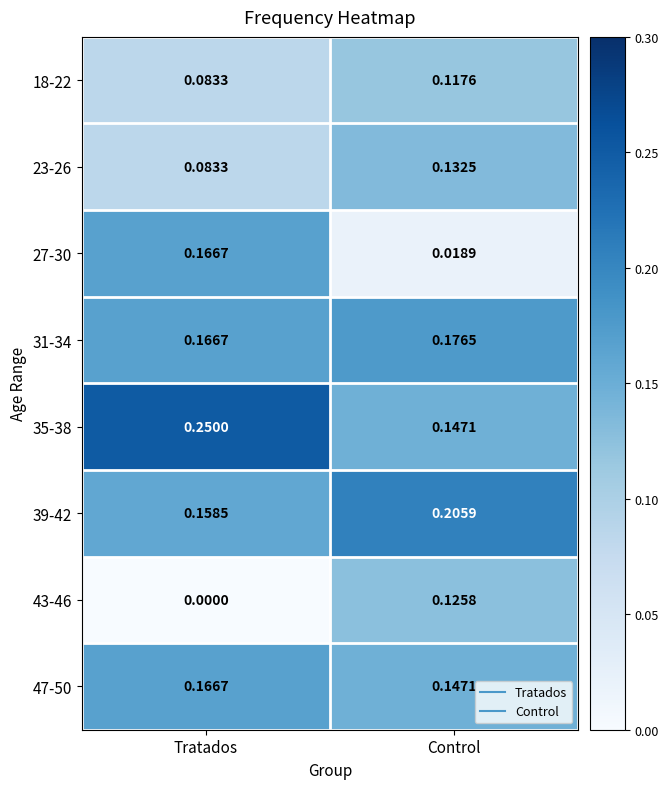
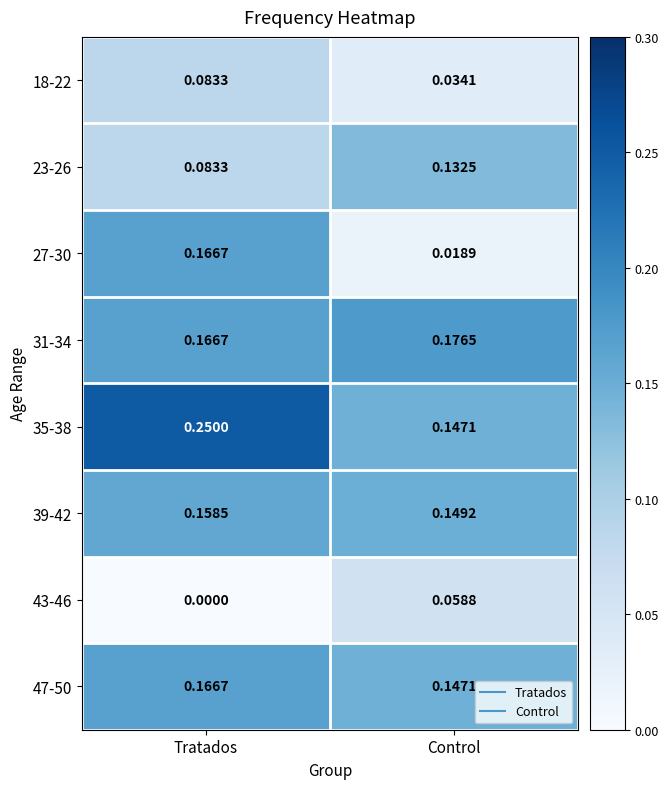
18-22, Control: 0.1176 -> 0.0341
39-42, Control: 0.2059 -> 0.1492
43-46, Control: 0.1258 -> 0.0588
